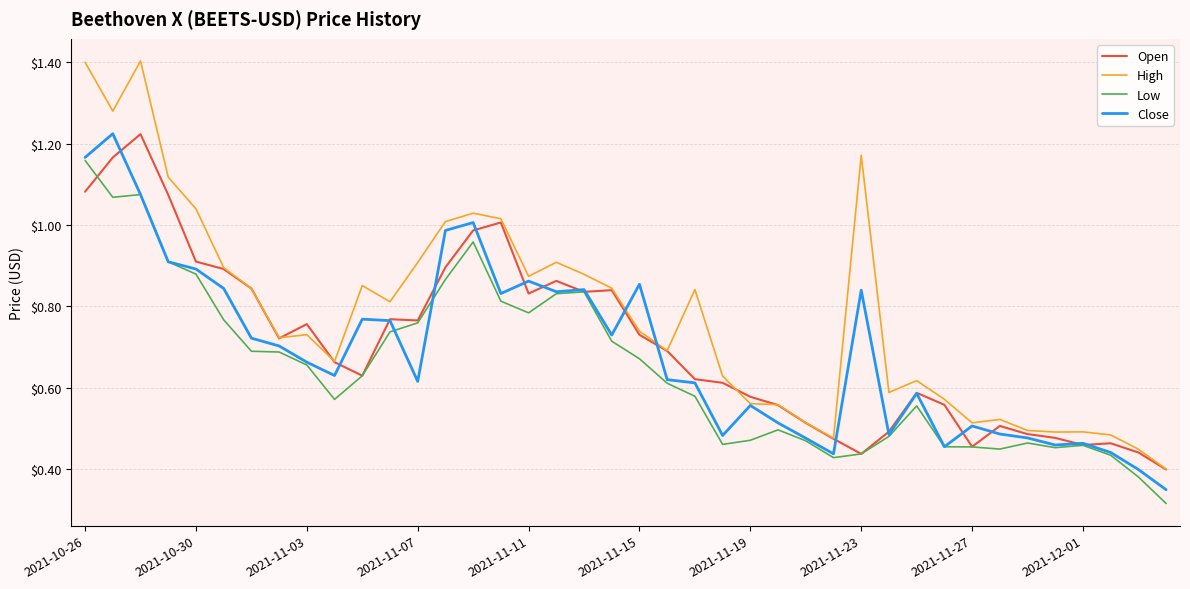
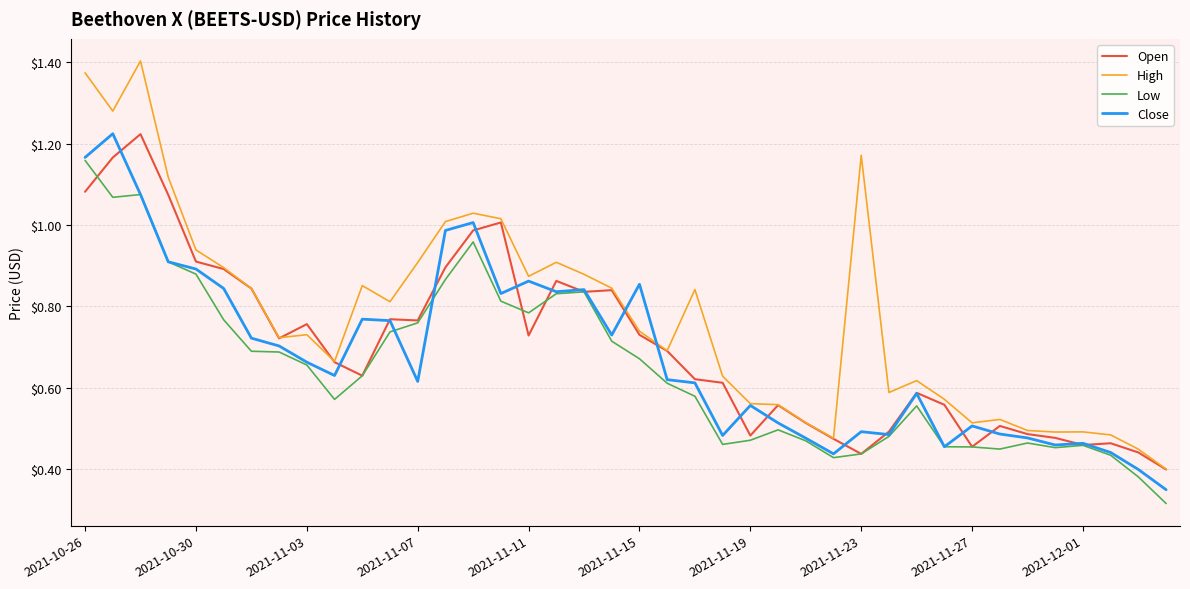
High, 2021-10-26: $1.40 -> $1.37
High, 2021-10-30: $1.04 -> $0.94
Open, 2021-11-11: $0.83 -> $0.73
Open, 2021-11-19: $0.58 -> $0.48
Close, 2021-11-23: $0.84 -> $0.49
